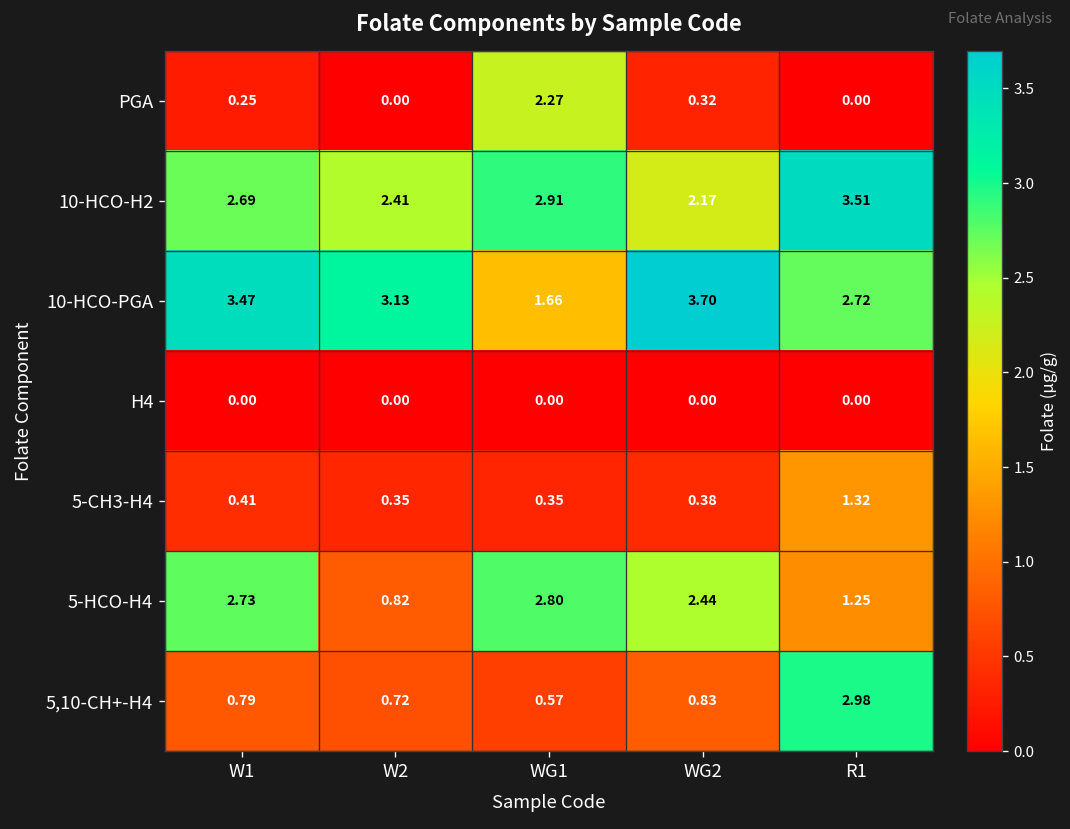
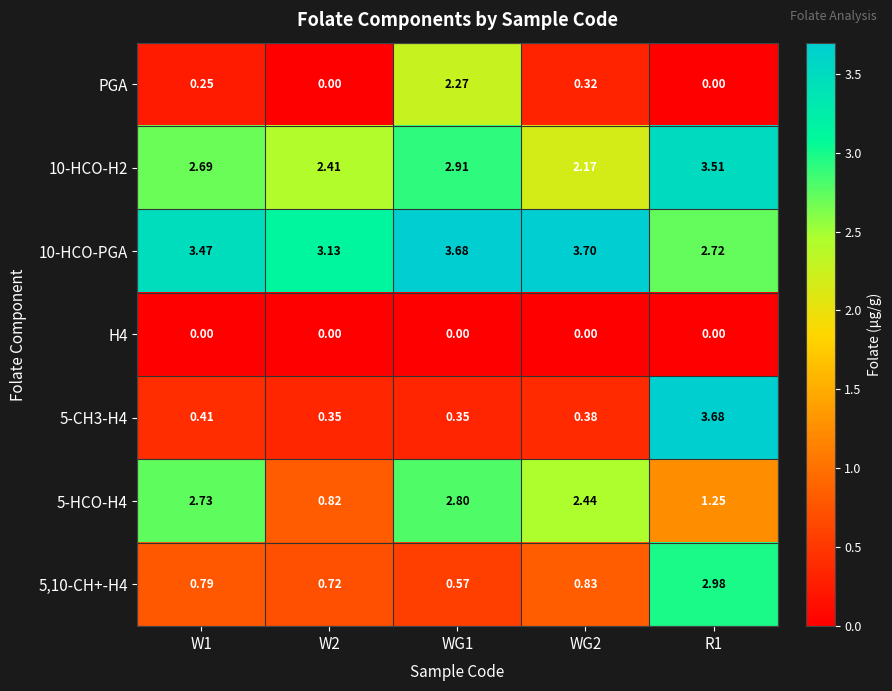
10-HCO-PGA, WG1: 1.66 -> 3.68
5-CH3-H4, R1: 1.32 -> 3.68
